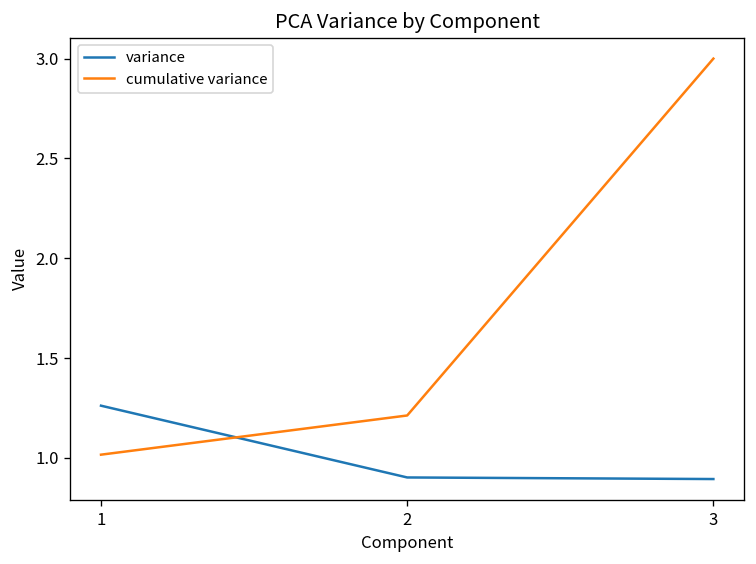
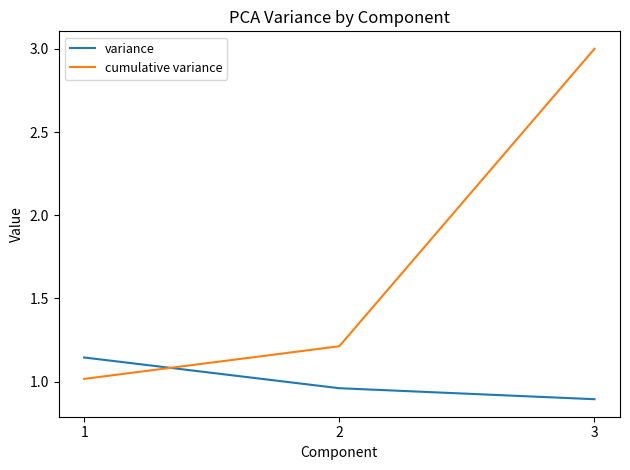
variance, 1: 1.26 -> 1.15
variance, 2: 0.90 -> 0.96
